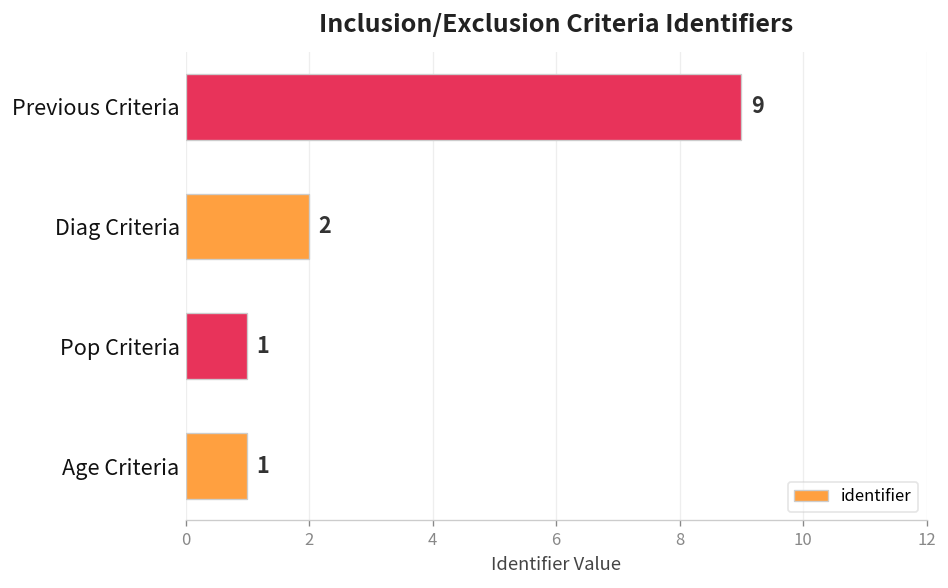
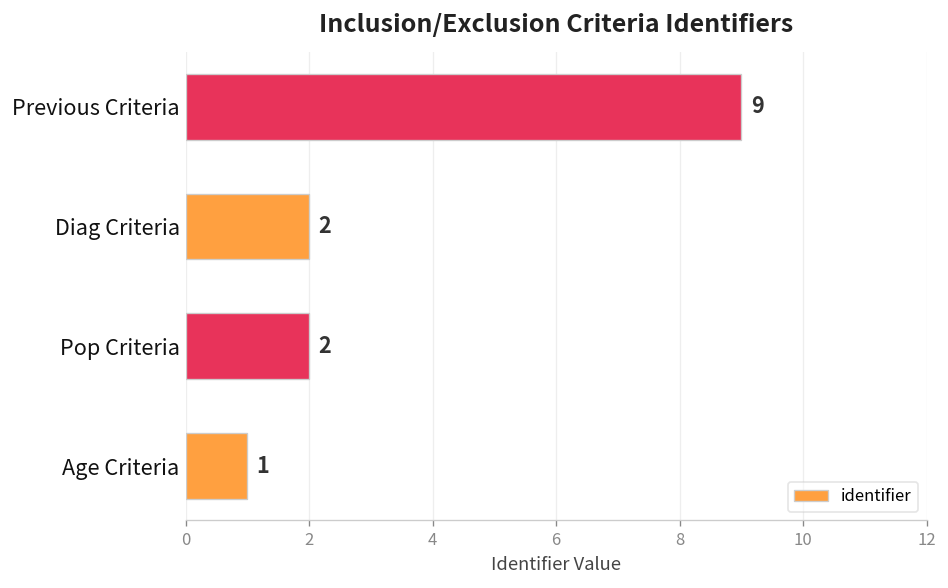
Pop Criteria: 1 -> 2
